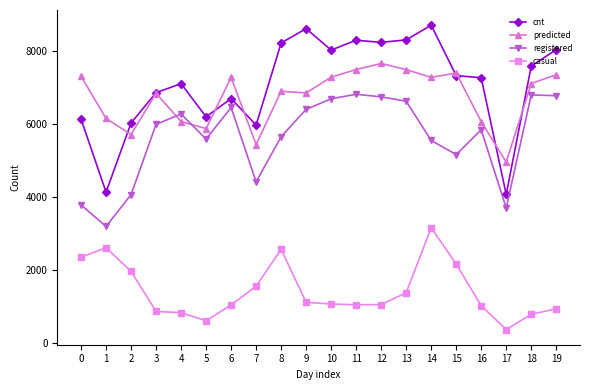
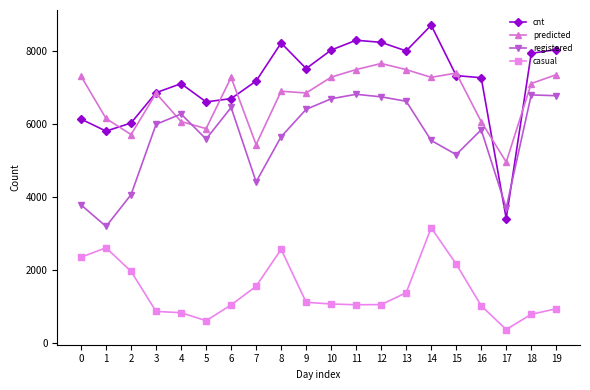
cnt, 1: 4100 -> 5800
cnt, 5: 6200 -> 6600
cnt, 7: 6000 -> 7200
cnt, 9: 8600 -> 7500
cnt, 13: 8300 -> 8000
cnt, 17: 4100 -> 3400
cnt, 18: 7600 -> 7900
